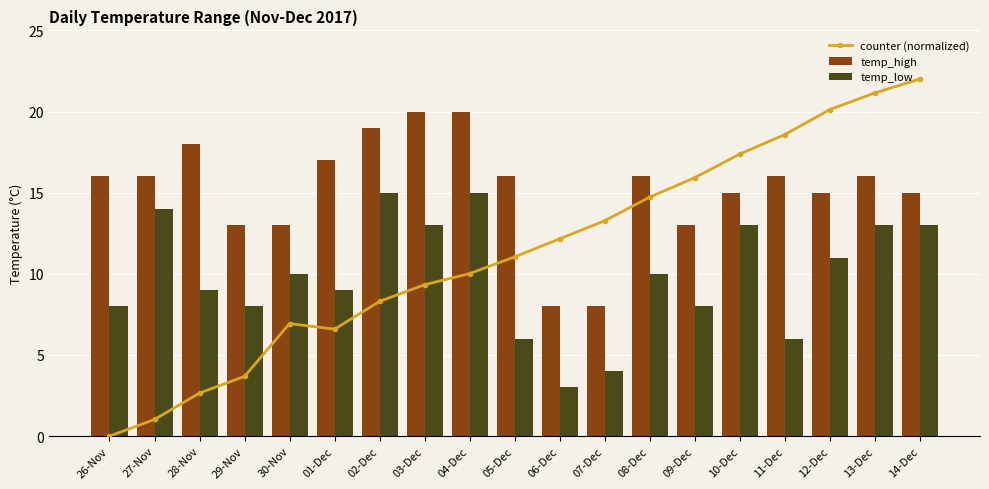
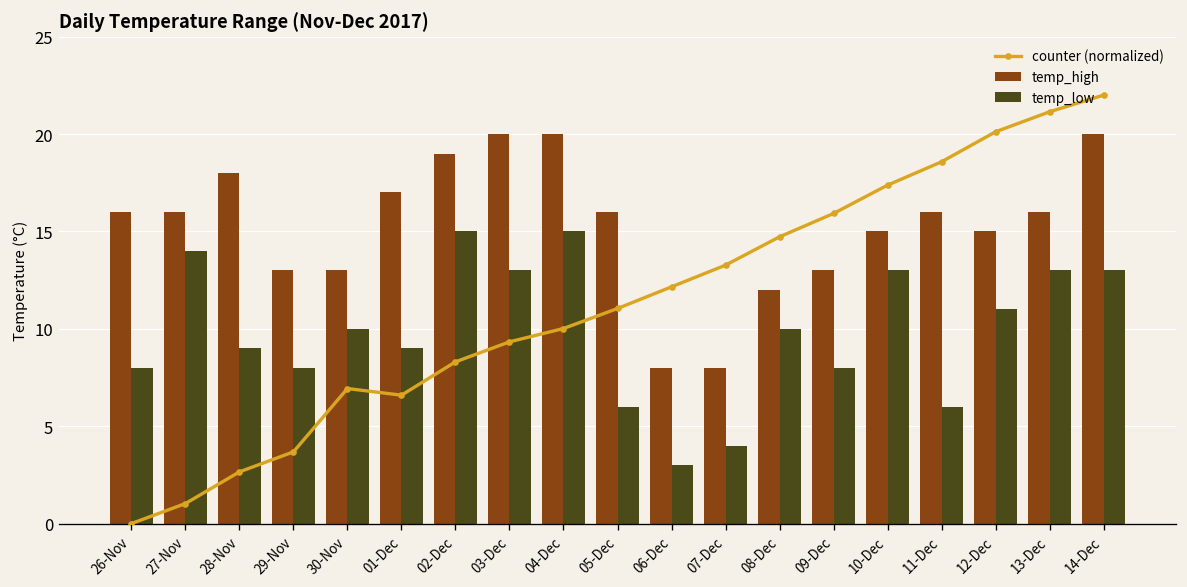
temp_high, 08-Dec: 16 -> 12
temp_high, 14-Dec: 15 -> 20
